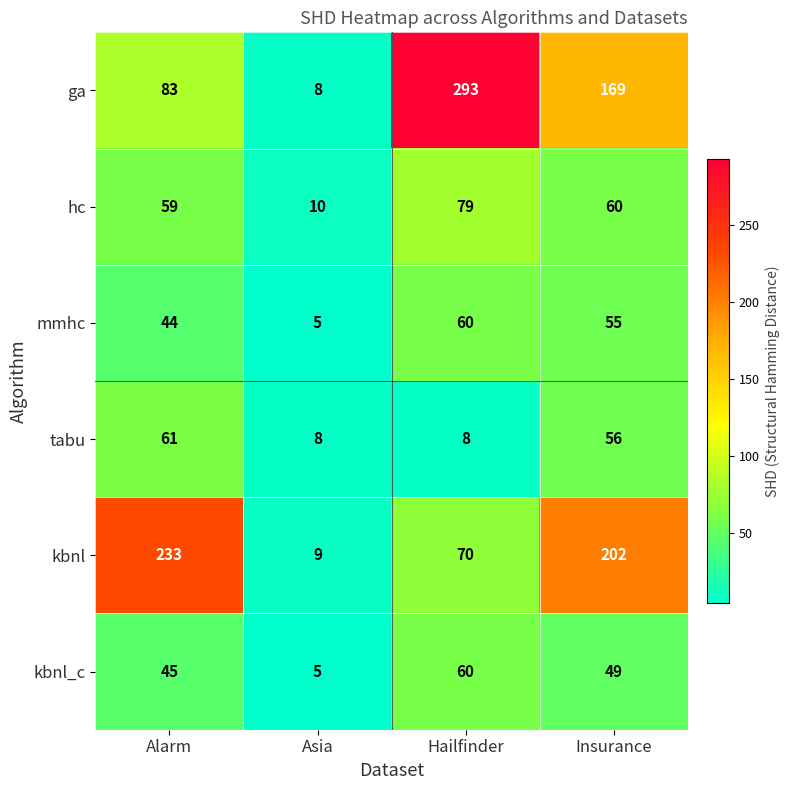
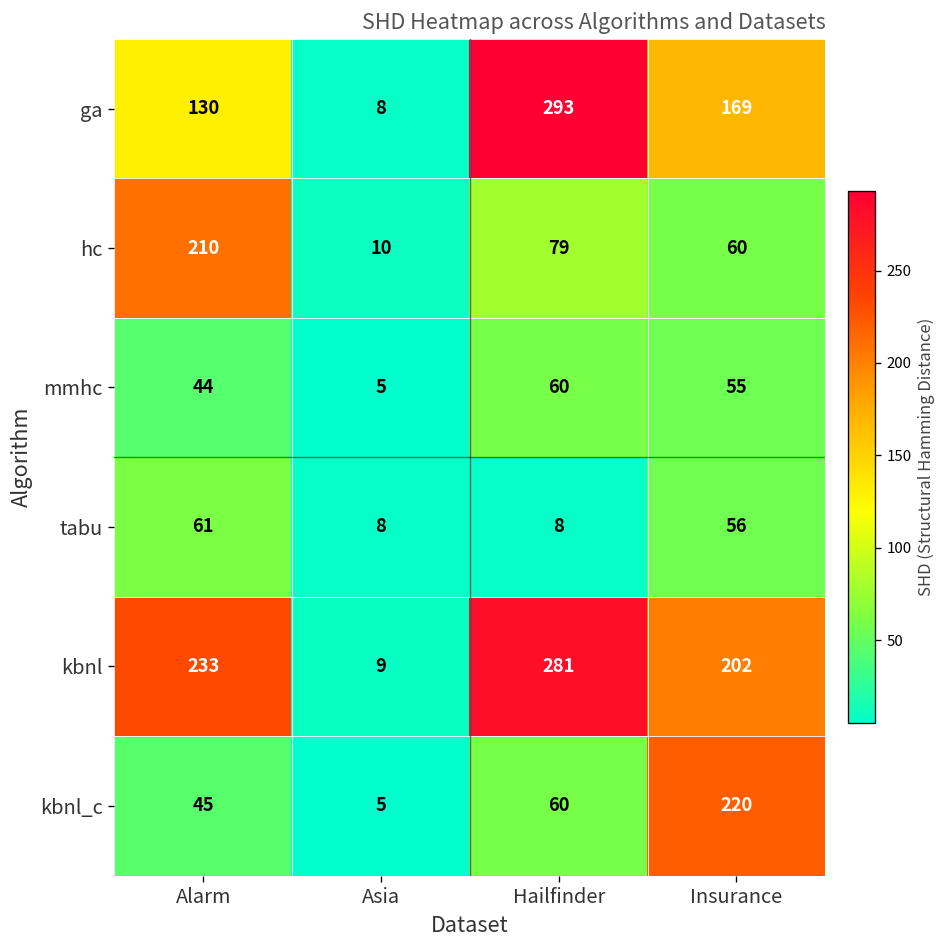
ga, Alarm: 83 -> 130
hc, Alarm: 59 -> 210
kbnl, Hailfinder: 70 -> 281
kbnl_c, Insurance: 49 -> 220
